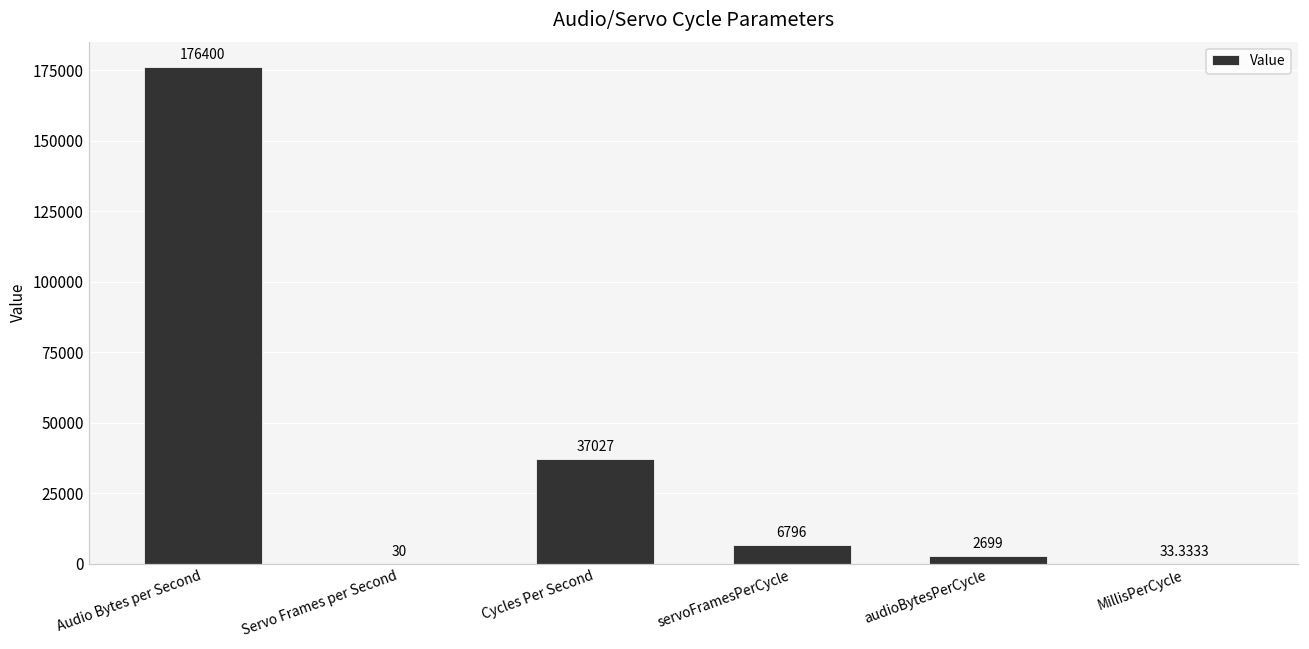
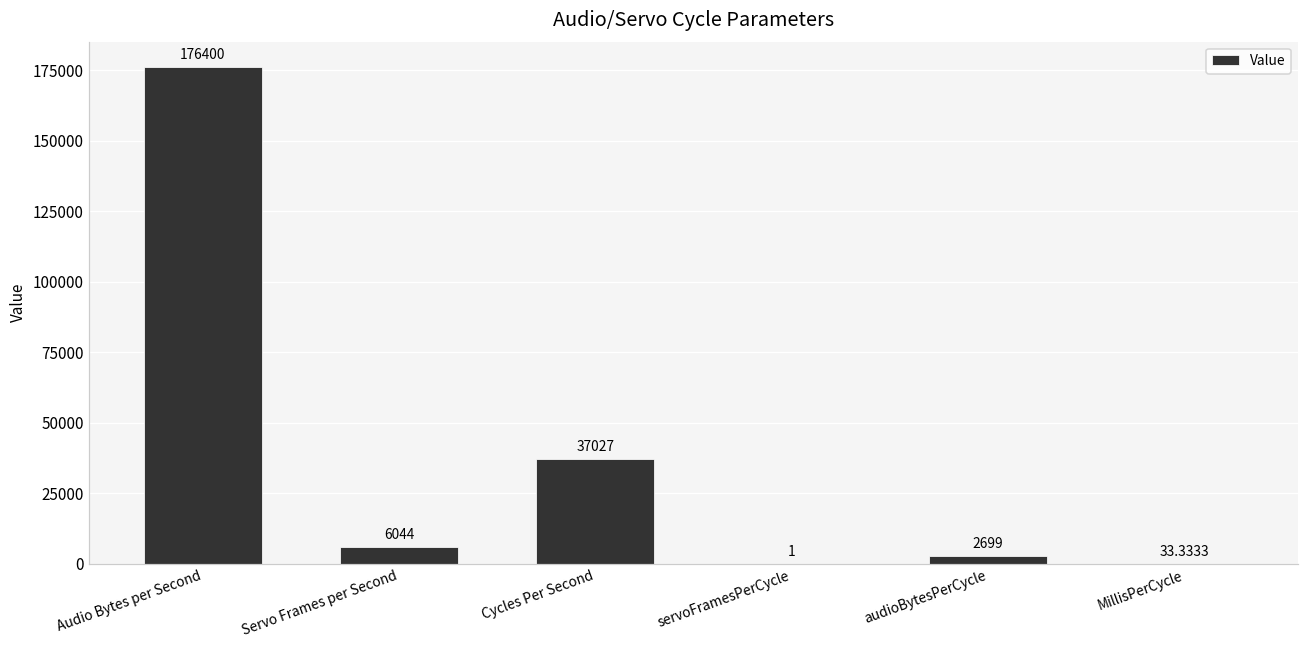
Servo Frames per Second: 30 -> 6044
servoFramesPerCycle: 6796 -> 1
